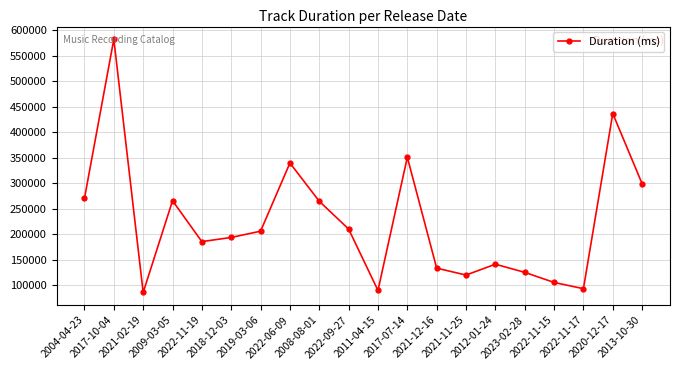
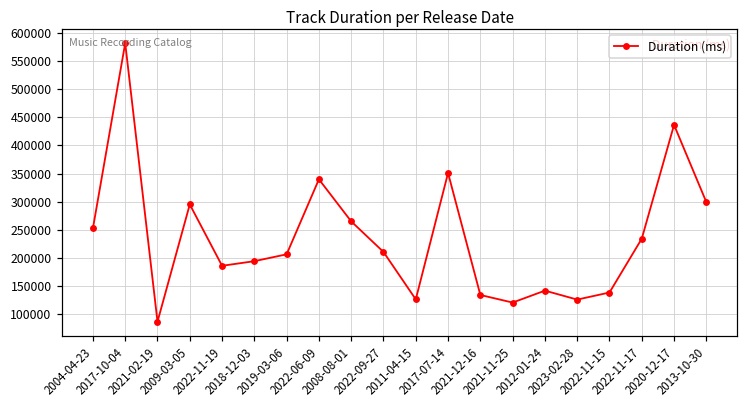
2004-04-23: 270000 -> 250000
2009-03-05: 270000 -> 300000
2011-04-15: 90000 -> 130000
2022-11-15: 110000 -> 140000
2022-11-17: 90000 -> 230000
